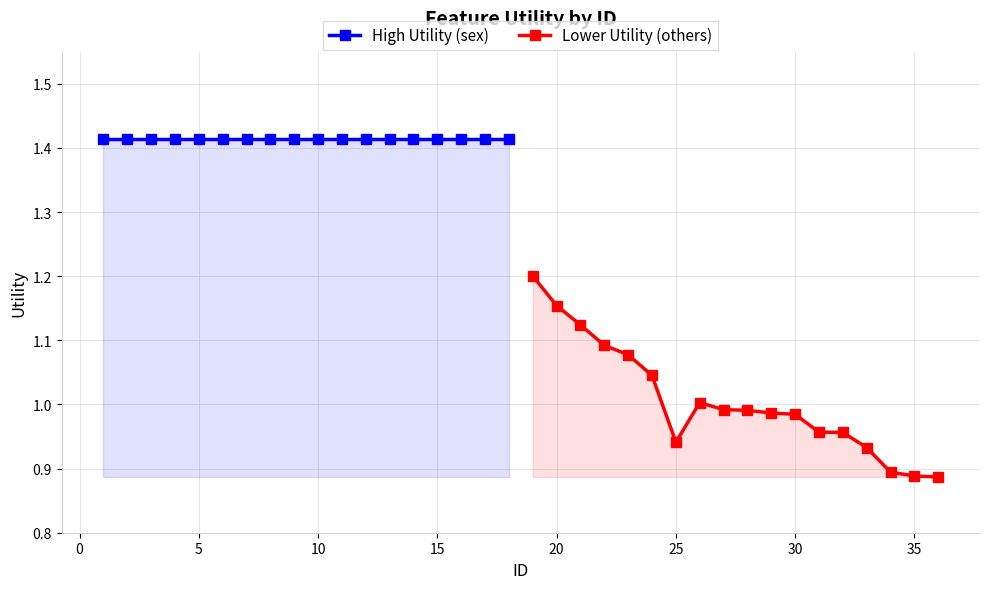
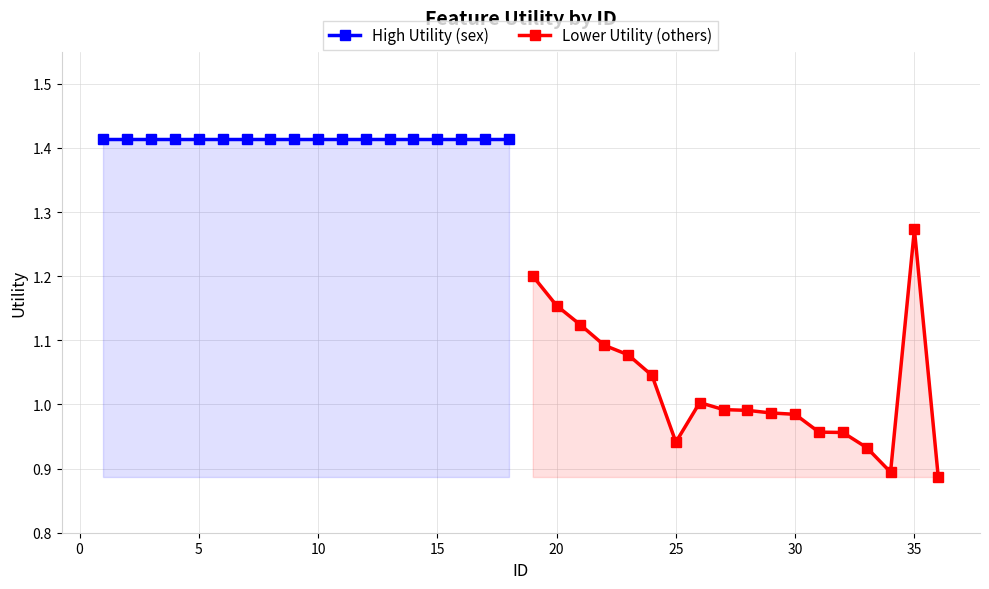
Lower Utility (others), 35: 0.89 -> 1.27
